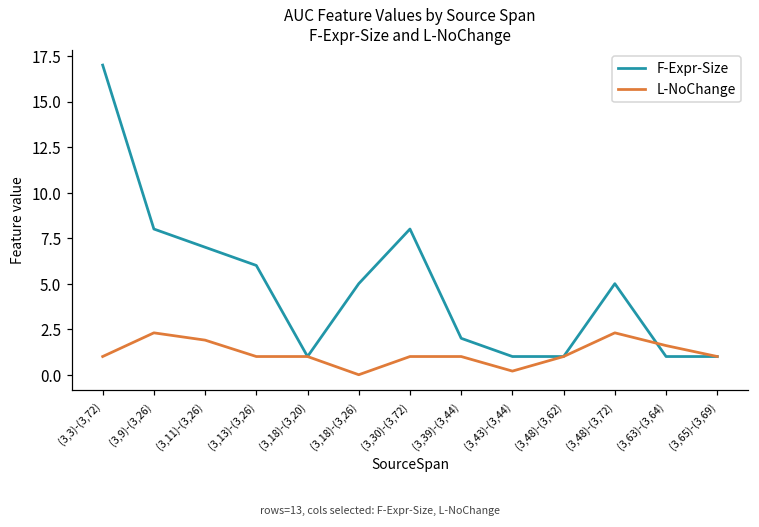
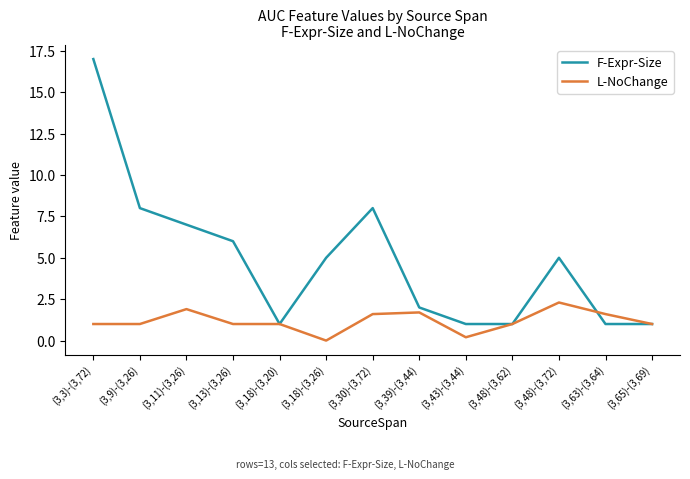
L-NoChange, (3,9)-(3,26): 2.3 -> 1.0
L-NoChange, (3,30)-(3,72): 1.0 -> 1.6
L-NoChange, (3,39)-(3,44): 1.0 -> 1.7
